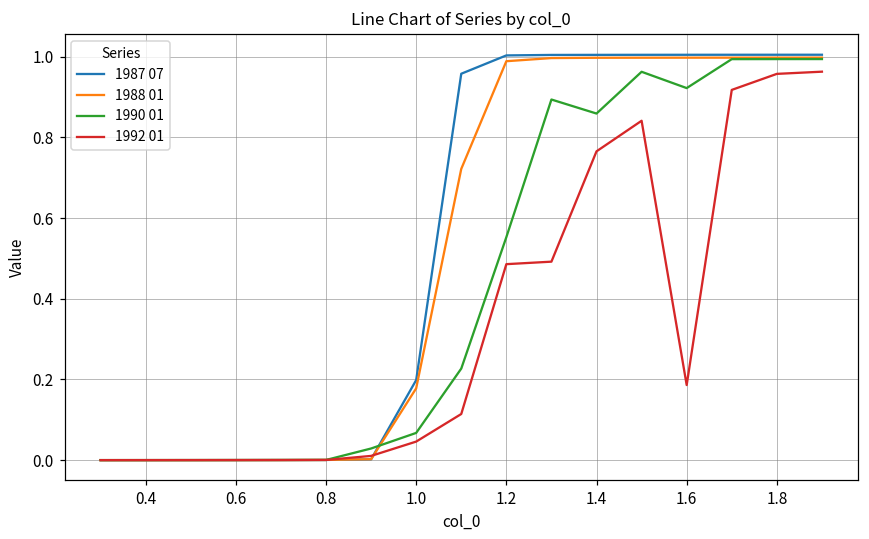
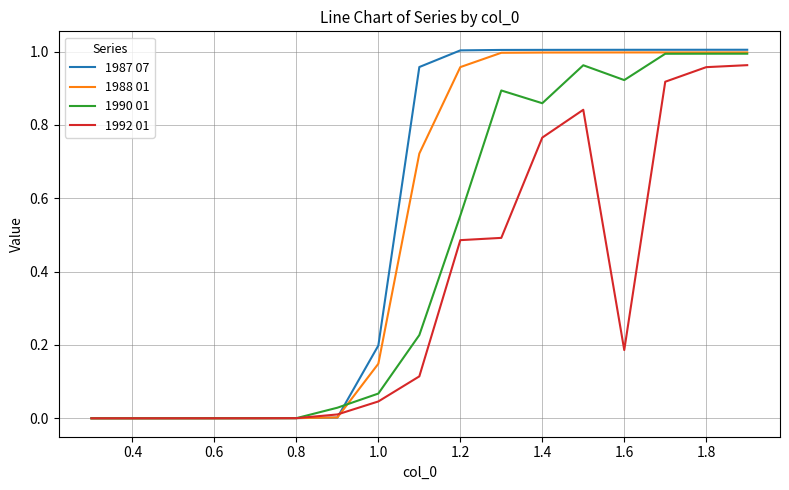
1988 01, 1.0: 0.18 -> 0.15
1988 01, 1.2: 0.99 -> 0.96
